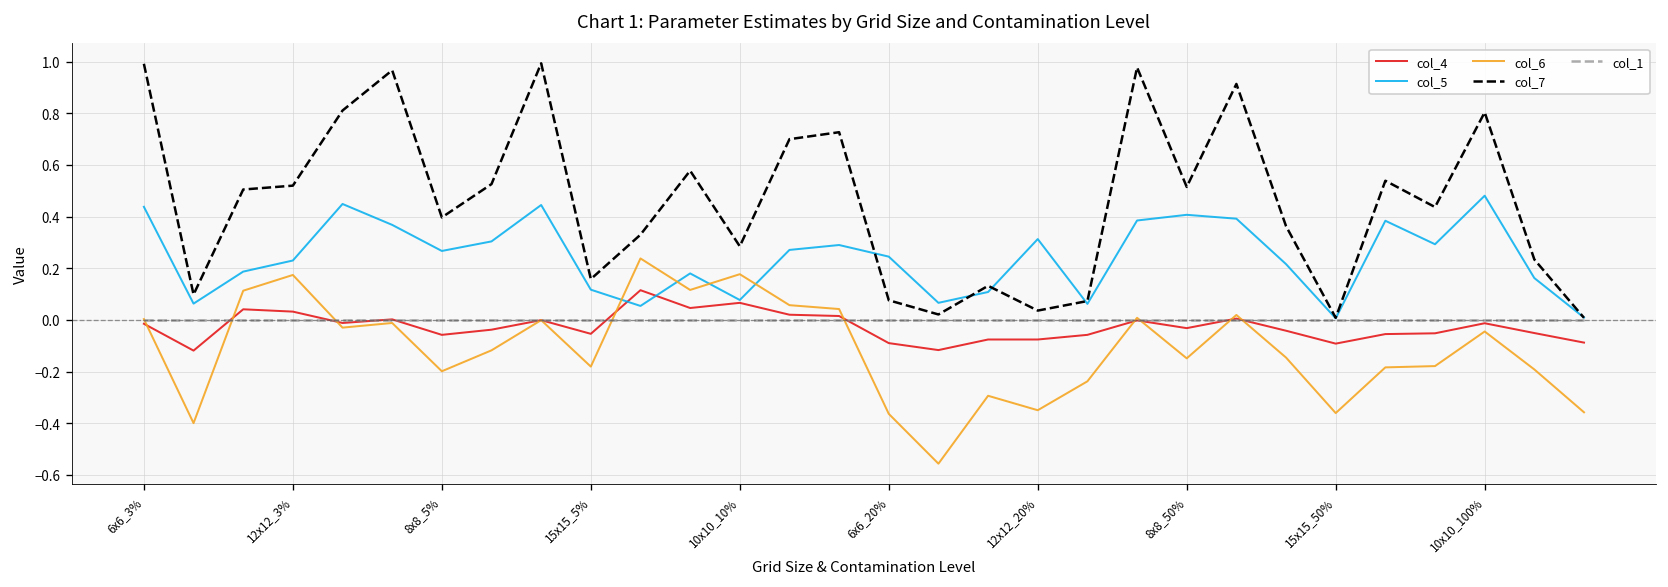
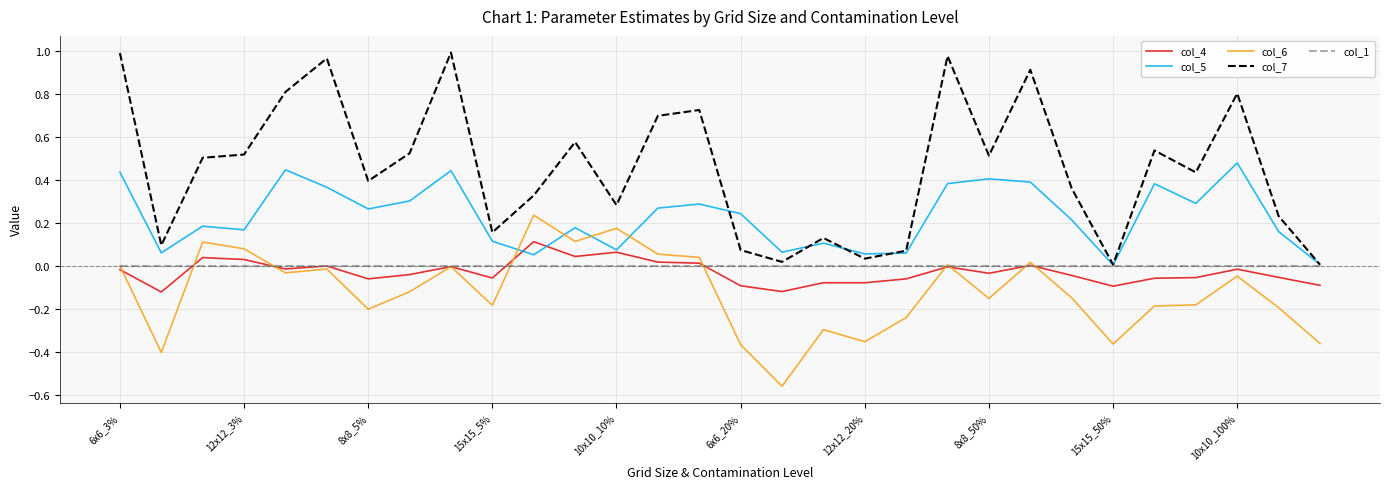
col_5, 12x12_3%: 0.23 -> 0.17
col_6, 12x12_3%: 0.17 -> 0.08
col_5, 12x12_20%: 0.31 -> 0.06
